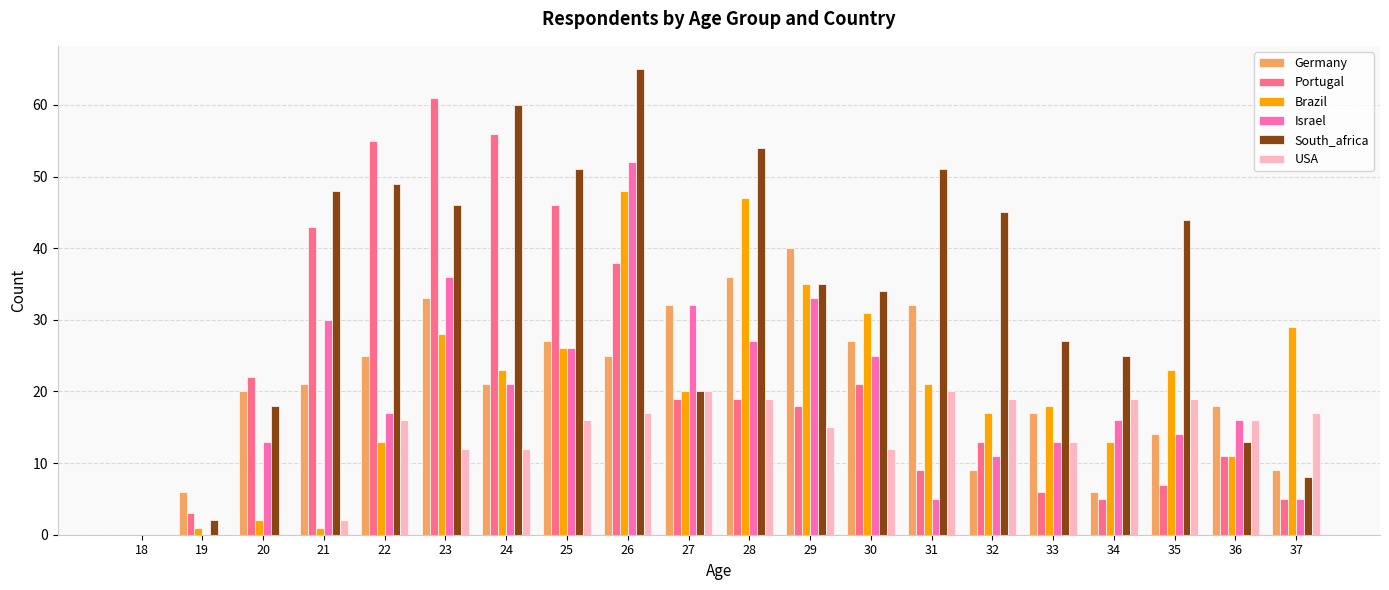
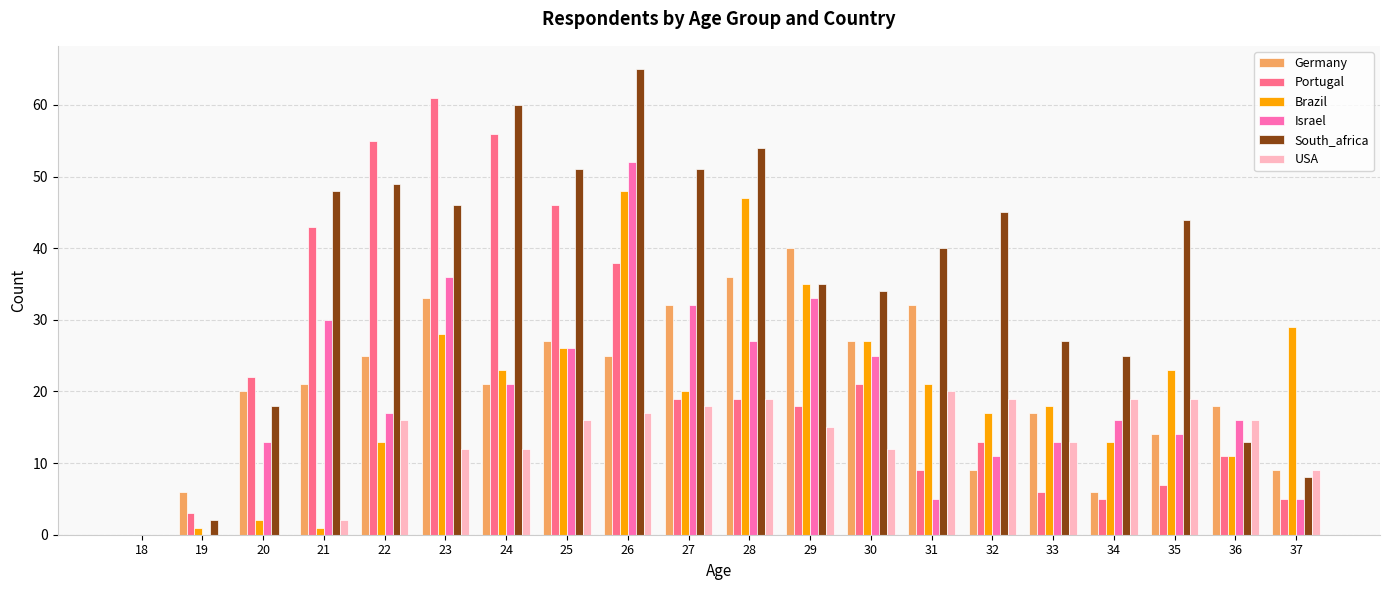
South_africa, 27: 20 -> 51
USA, 27: 20 -> 18
Brazil, 30: 31 -> 27
South_africa, 31: 51 -> 40
USA, 37: 17 -> 9
